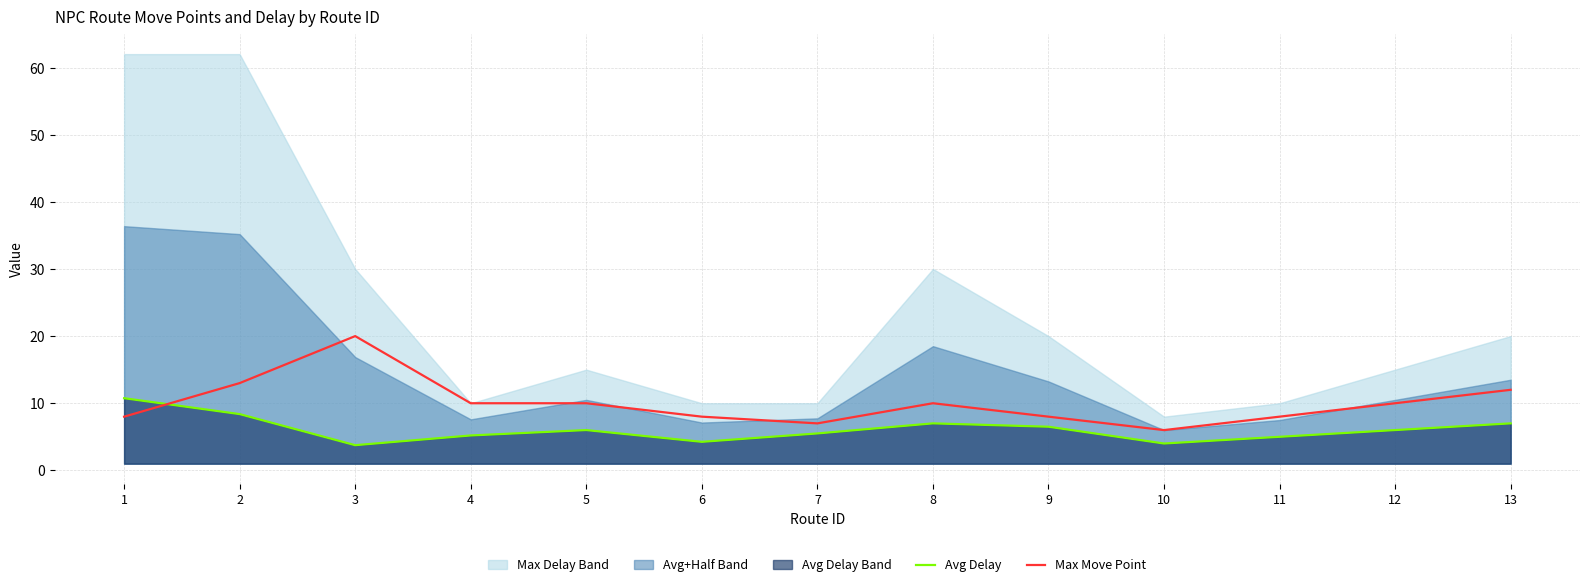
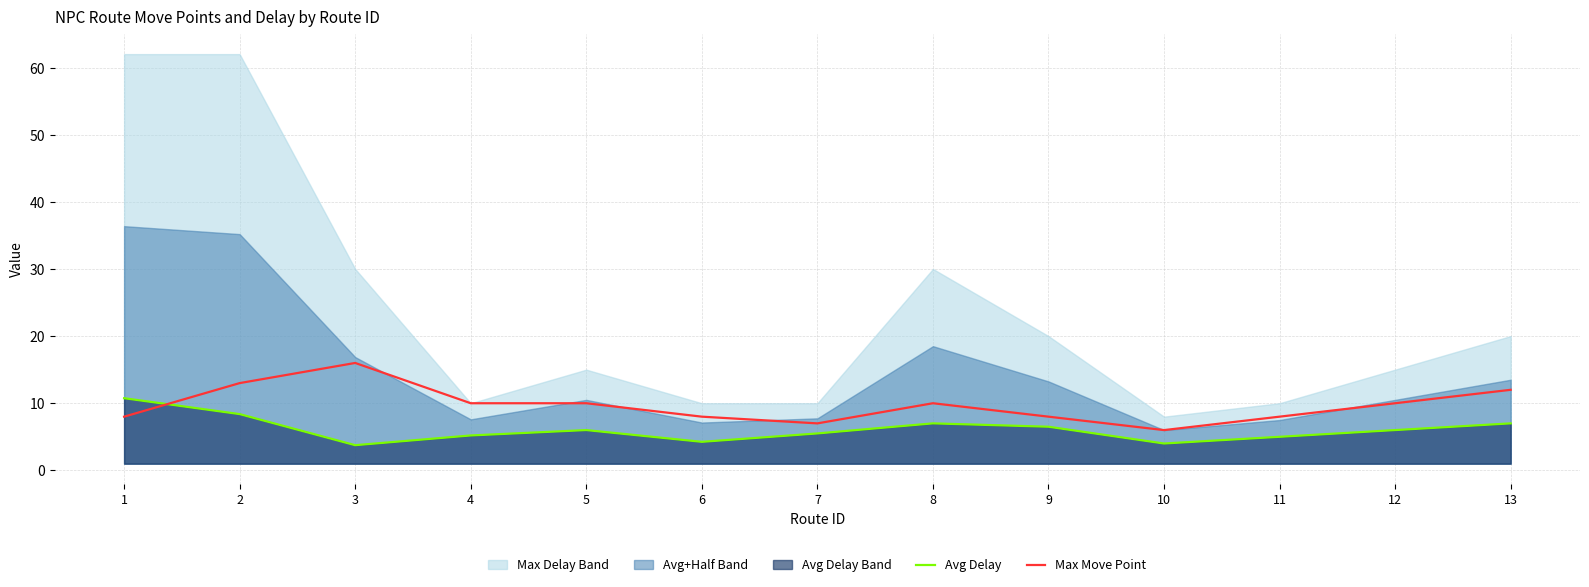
Max Move Point, 3: 20 -> 16
